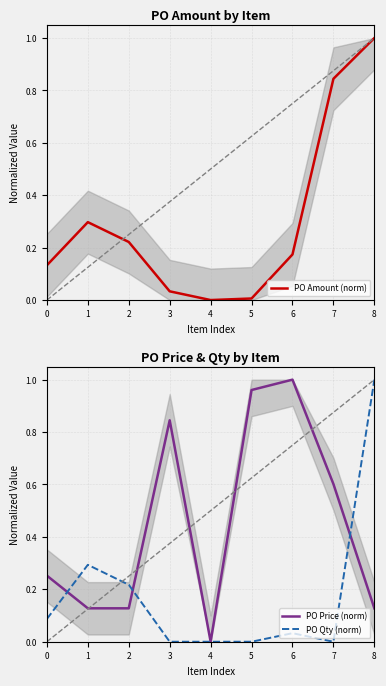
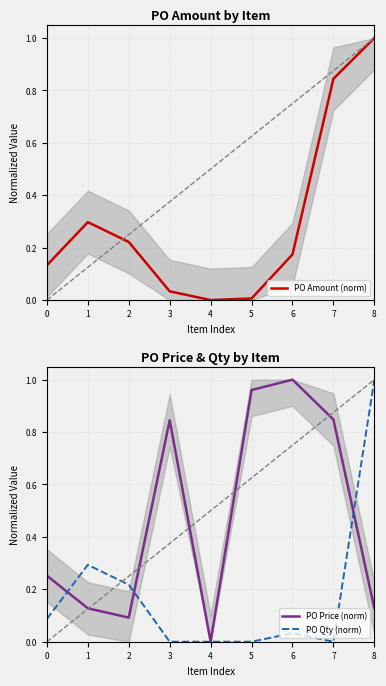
PO Price & Qty by Item, PO Price (norm), 2: 0.13 -> 0.09
PO Price & Qty by Item, PO Price (norm), 7: 0.60 -> 0.85
